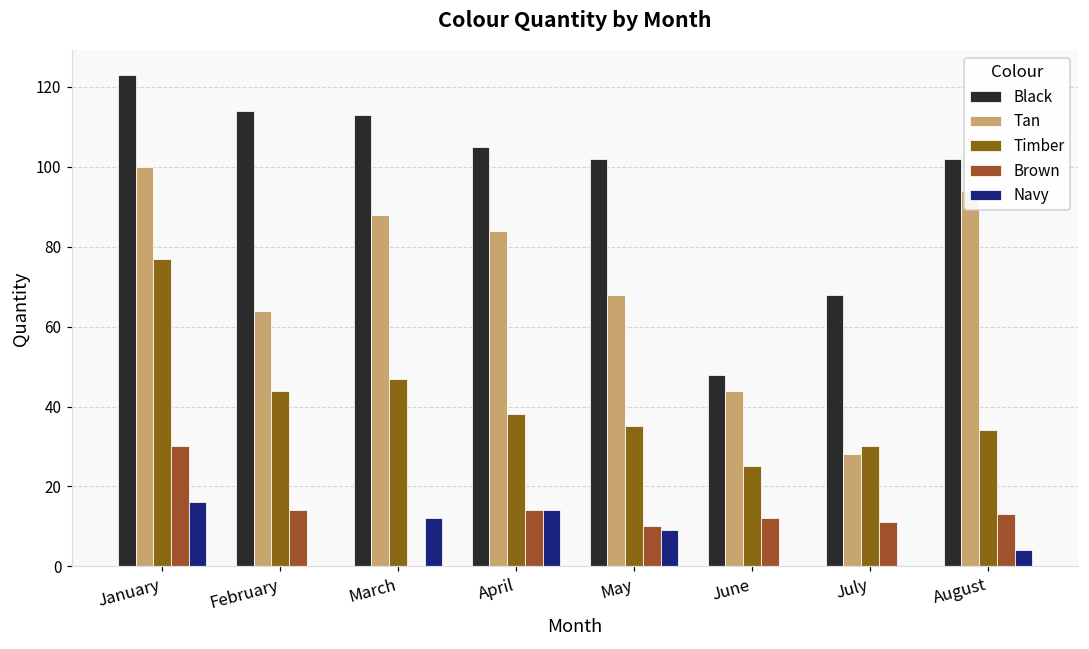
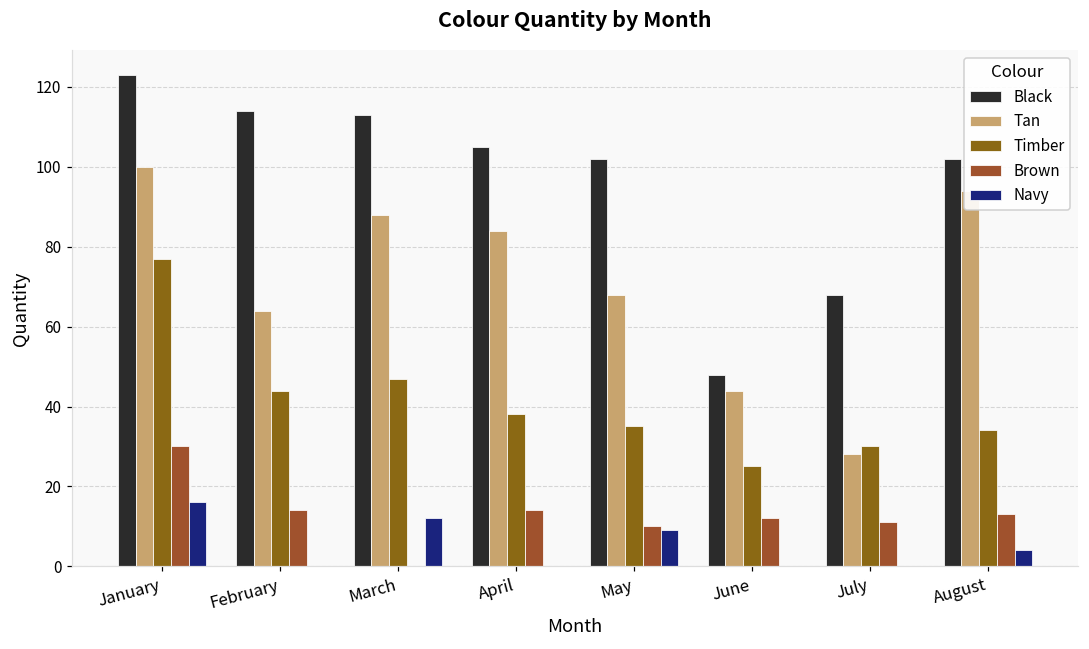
Navy, April: 14 -> 0
